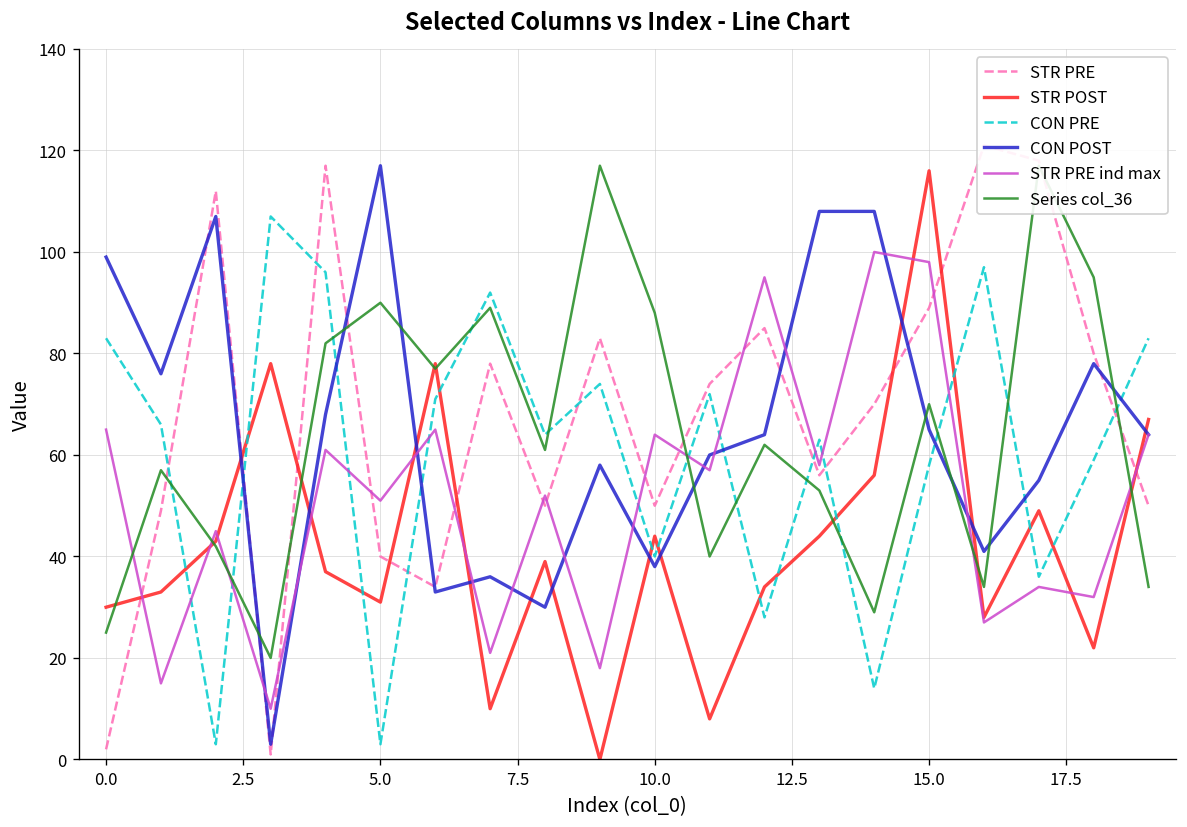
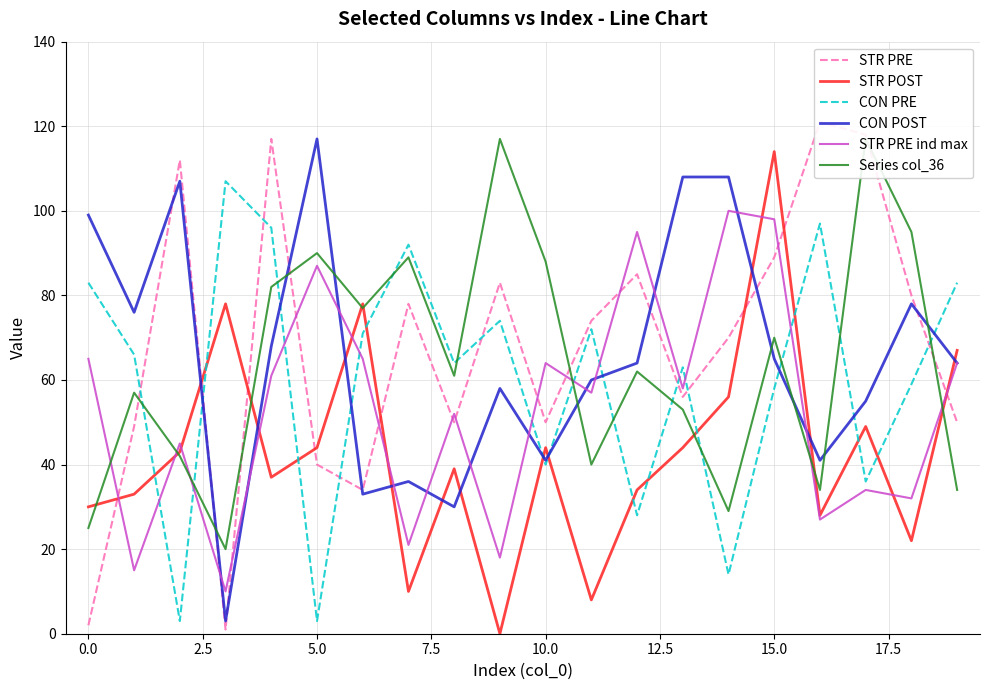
STR POST, 5.0: 31 -> 44
STR PRE ind max, 5.0: 51 -> 87
CON POST, 10.0: 38 -> 41
STR POST, 15.0: 116 -> 114
